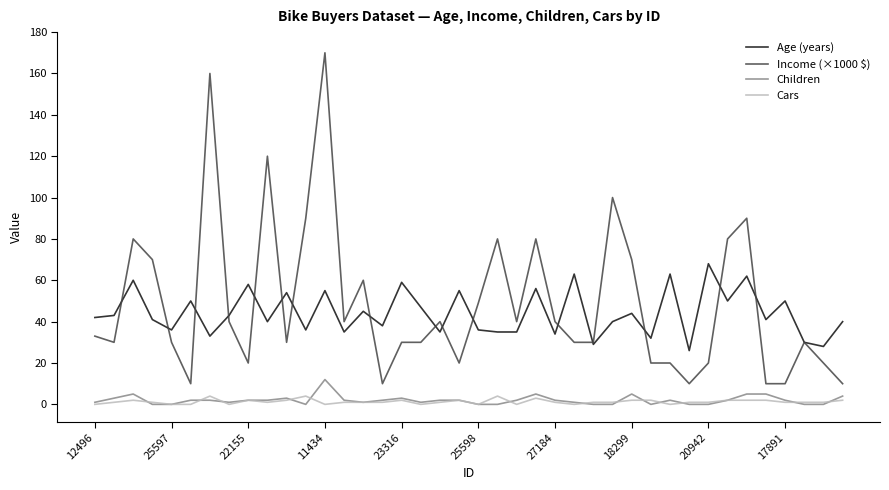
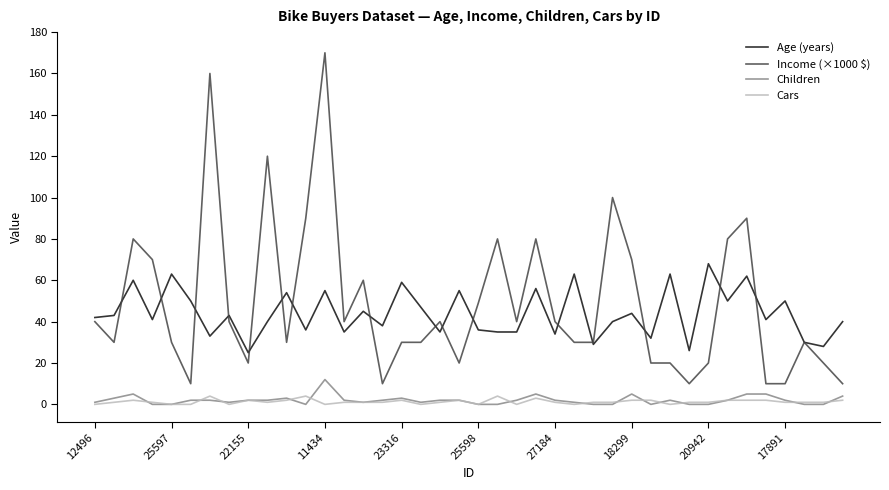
Income (×1000 $), 12496: 33 -> 40
Age (years), 25597: 36 -> 63
Age (years), 22155: 58 -> 25
